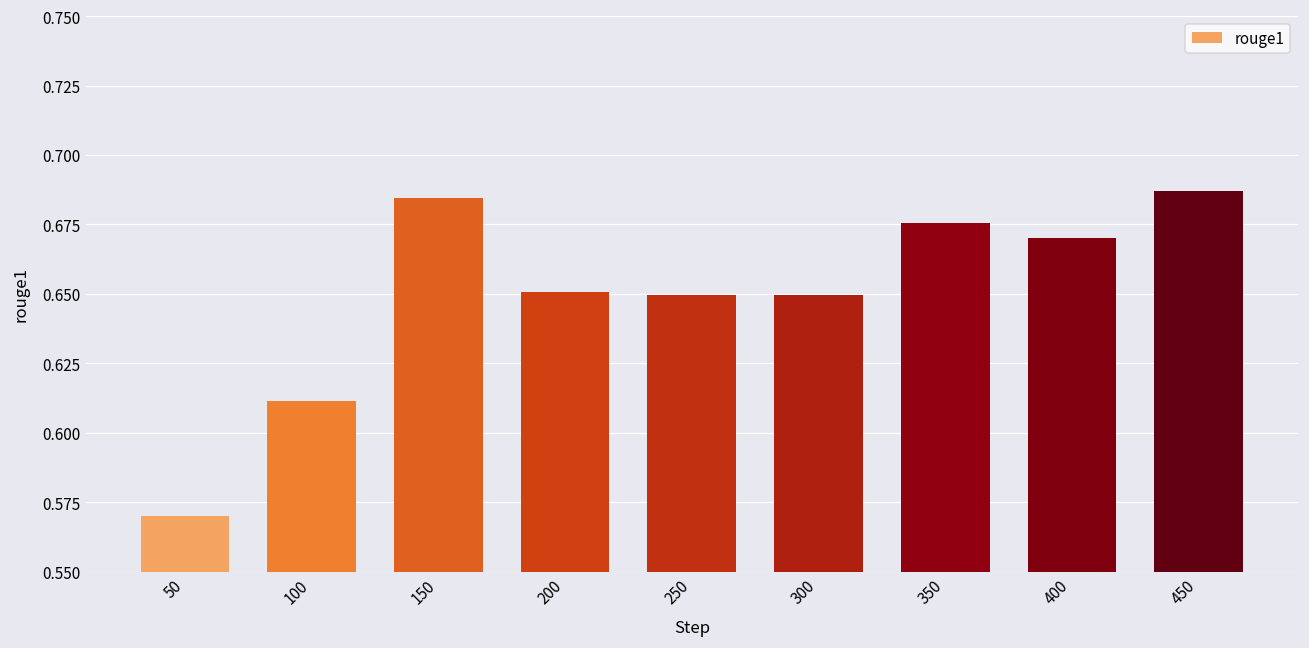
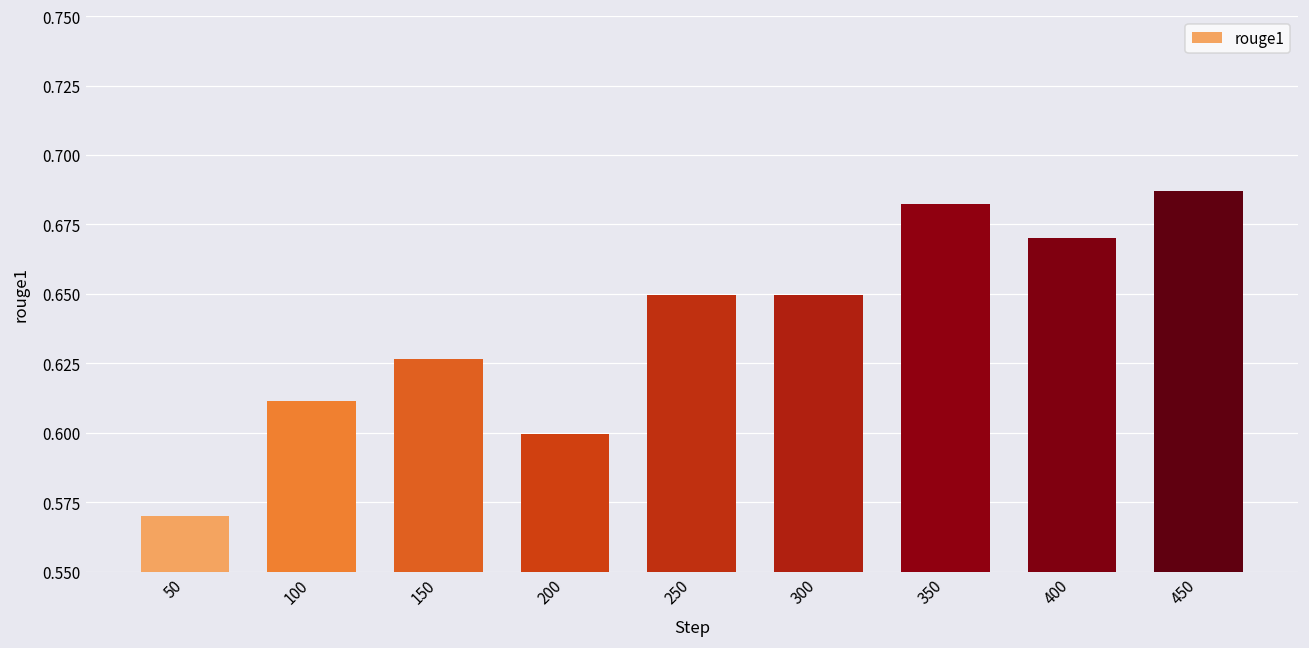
150: 0.685 -> 0.627
200: 0.651 -> 0.600
350: 0.676 -> 0.682
